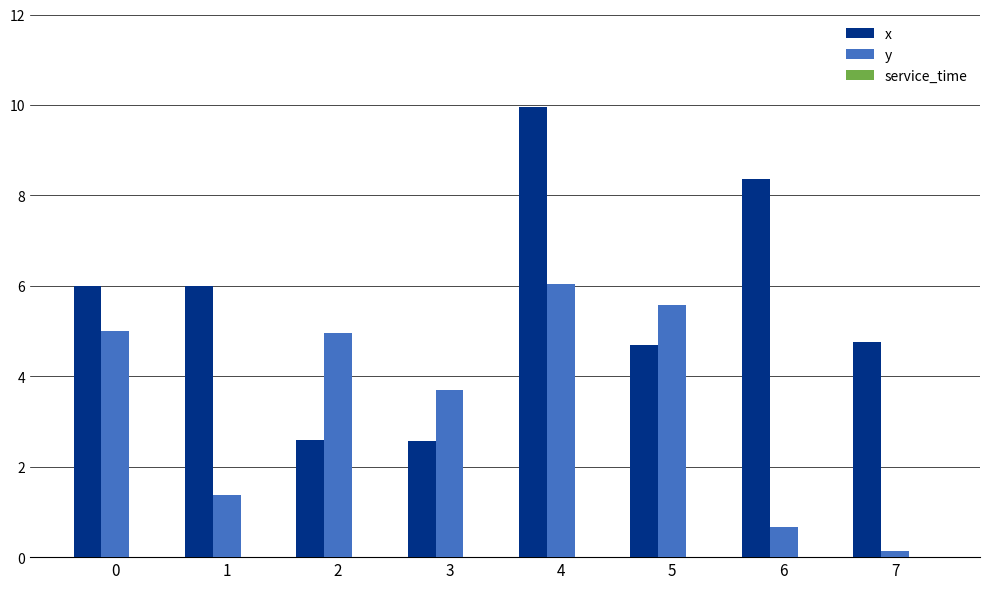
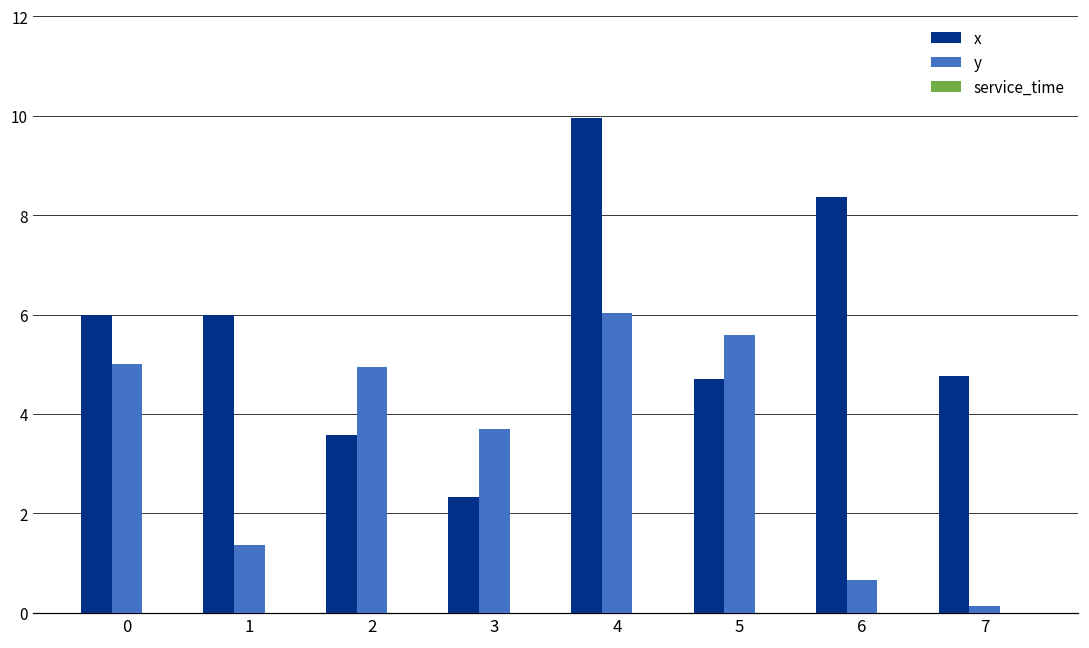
x, 2: 2.6 -> 3.6
x, 3: 2.6 -> 2.3
